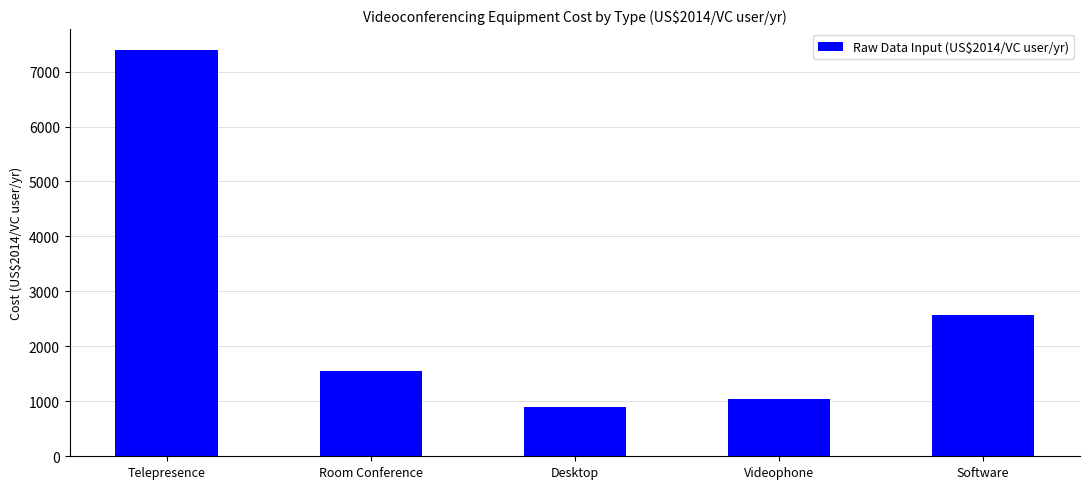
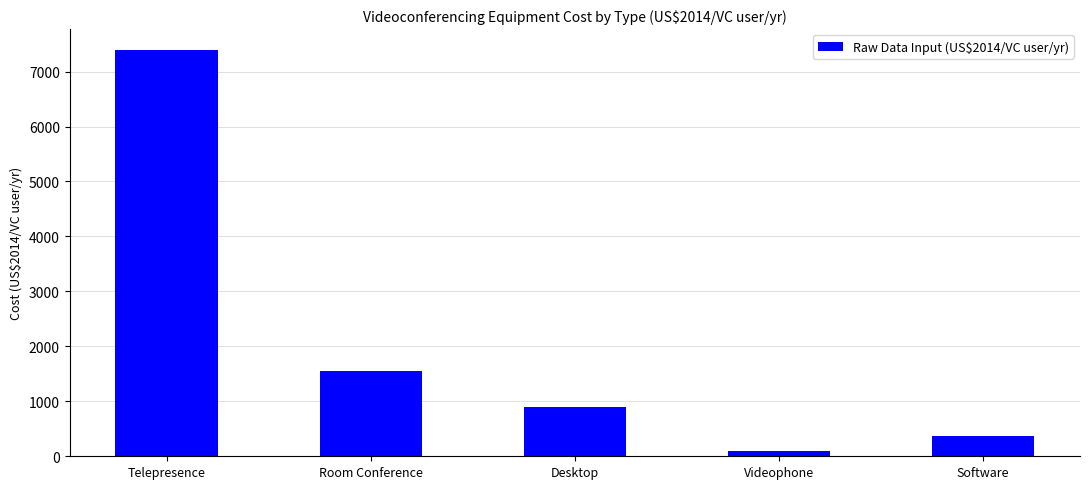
Videophone: 1000 -> 100
Software: 2600 -> 400
